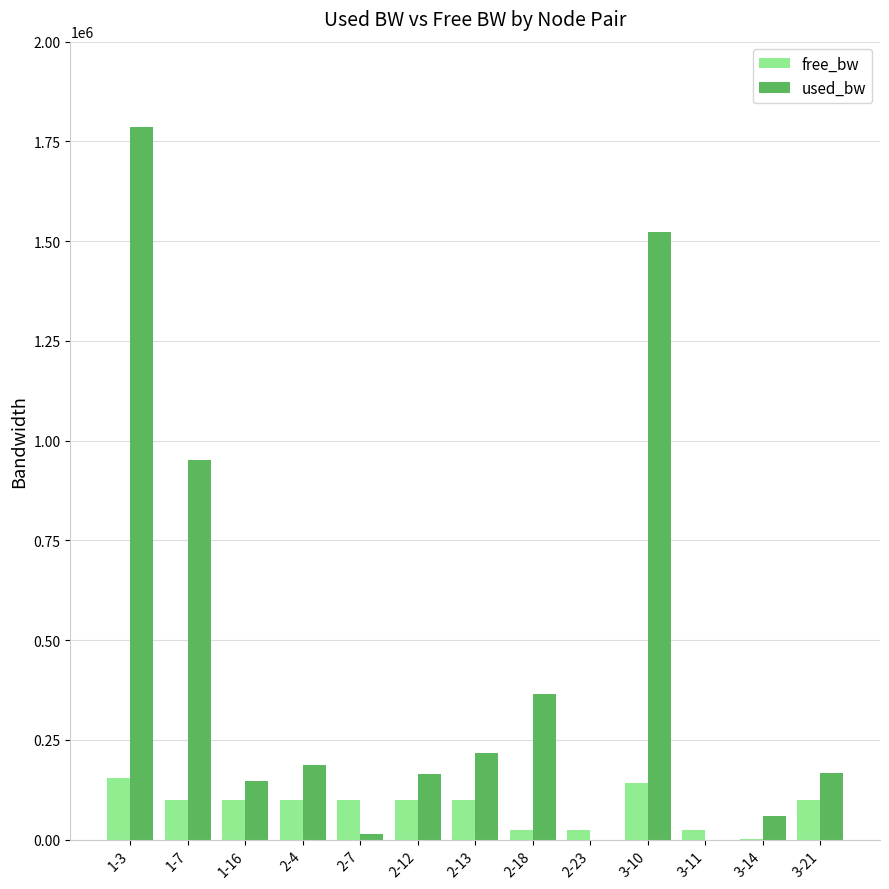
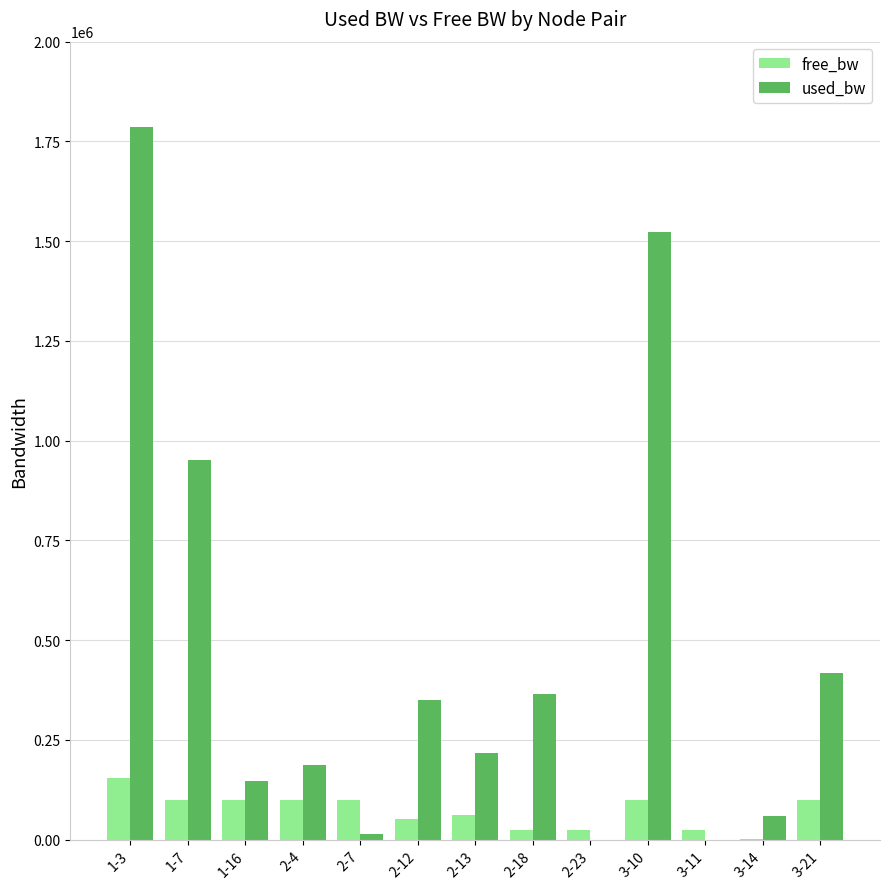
free_bw, 2-12: 100000 -> 50000
used_bw, 2-12: 170000 -> 350000
free_bw, 2-13: 100000 -> 60000
free_bw, 3-10: 140000 -> 100000
used_bw, 3-21: 170000 -> 420000
